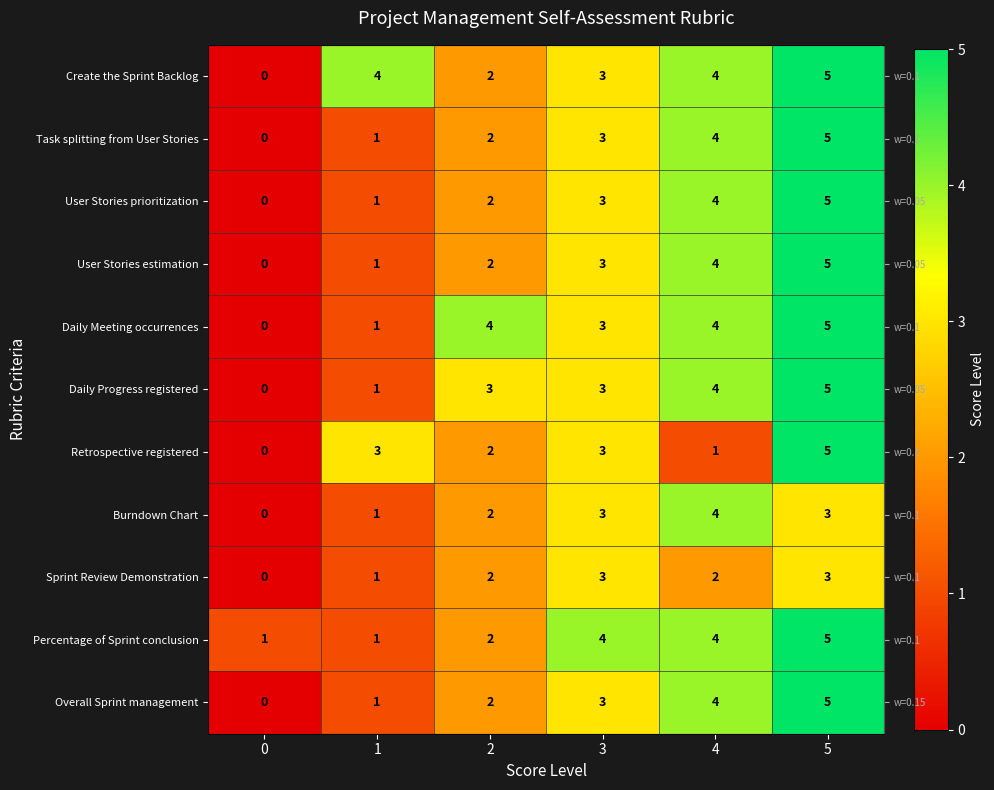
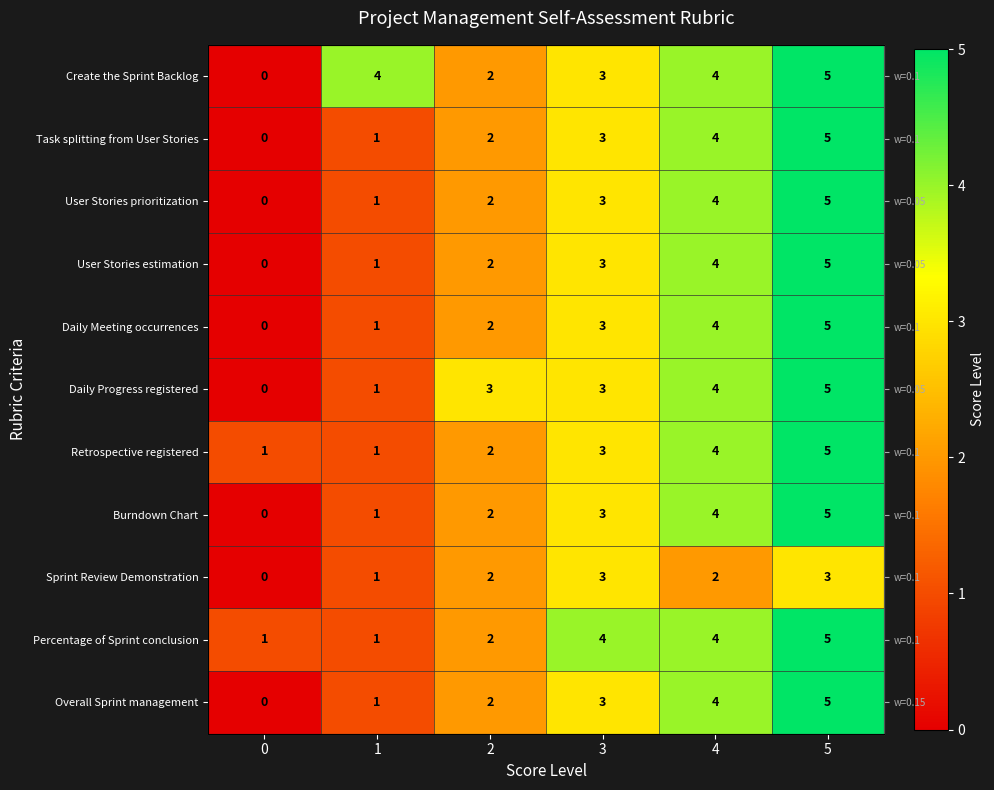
Daily Meeting occurrences, 2: 4 -> 2
Retrospective registered, 0: 0 -> 1
Retrospective registered, 1: 3 -> 1
Retrospective registered, 4: 1 -> 4
Burndown Chart, 5: 3 -> 5
